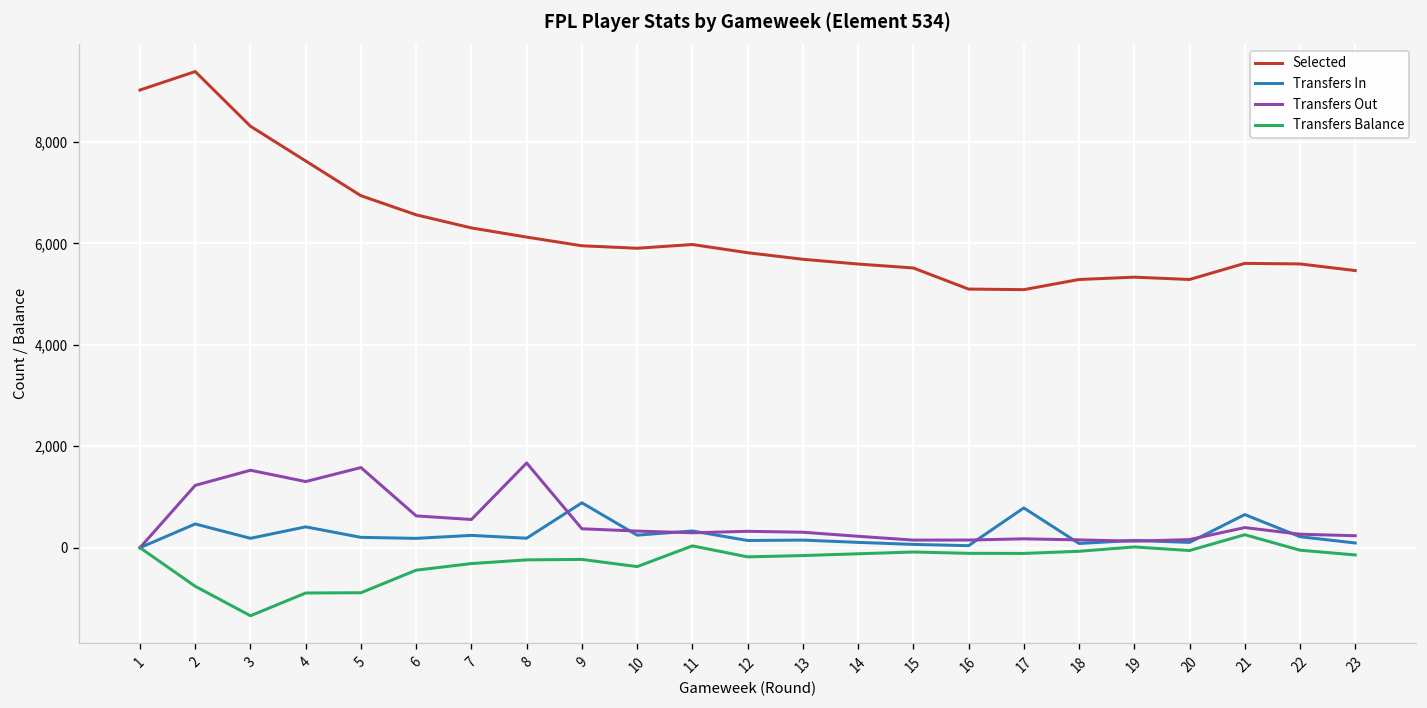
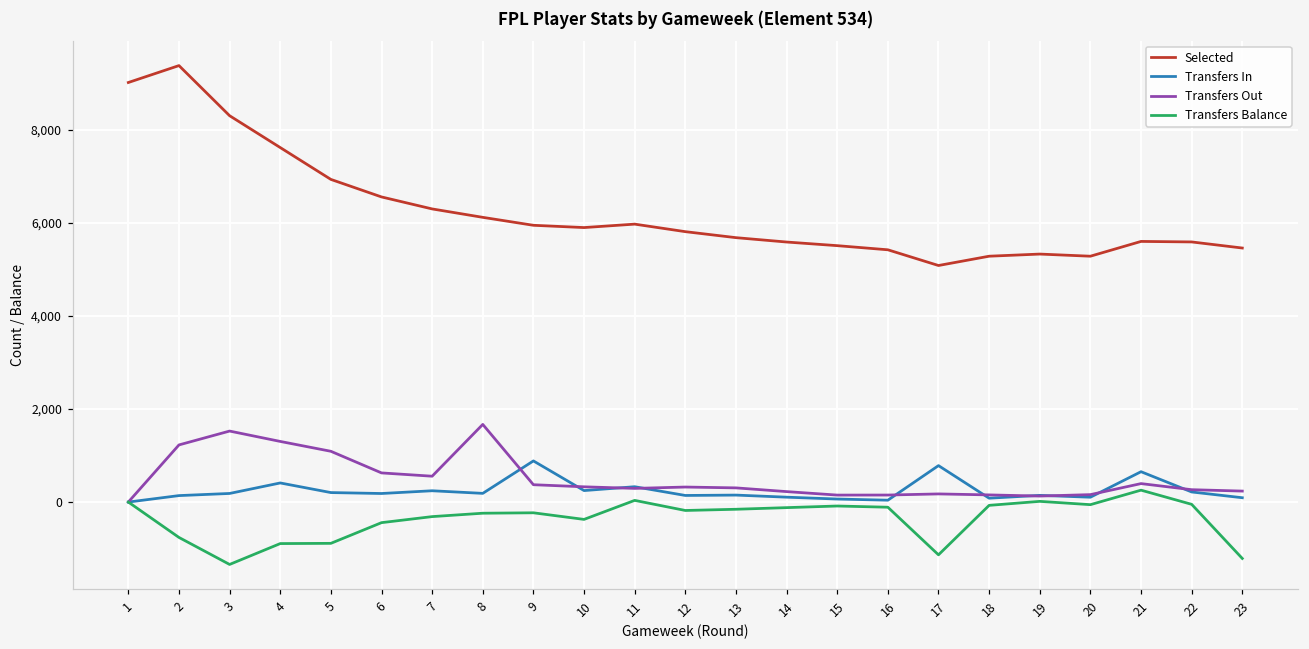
Transfers In, 2: 500 -> 100
Transfers Out, 5: 1,600 -> 1,100
Selected, 16: 5,100 -> 5,400
Transfers Balance, 17: -100 -> -1,100
Transfers Balance, 23: -100 -> -1,200
